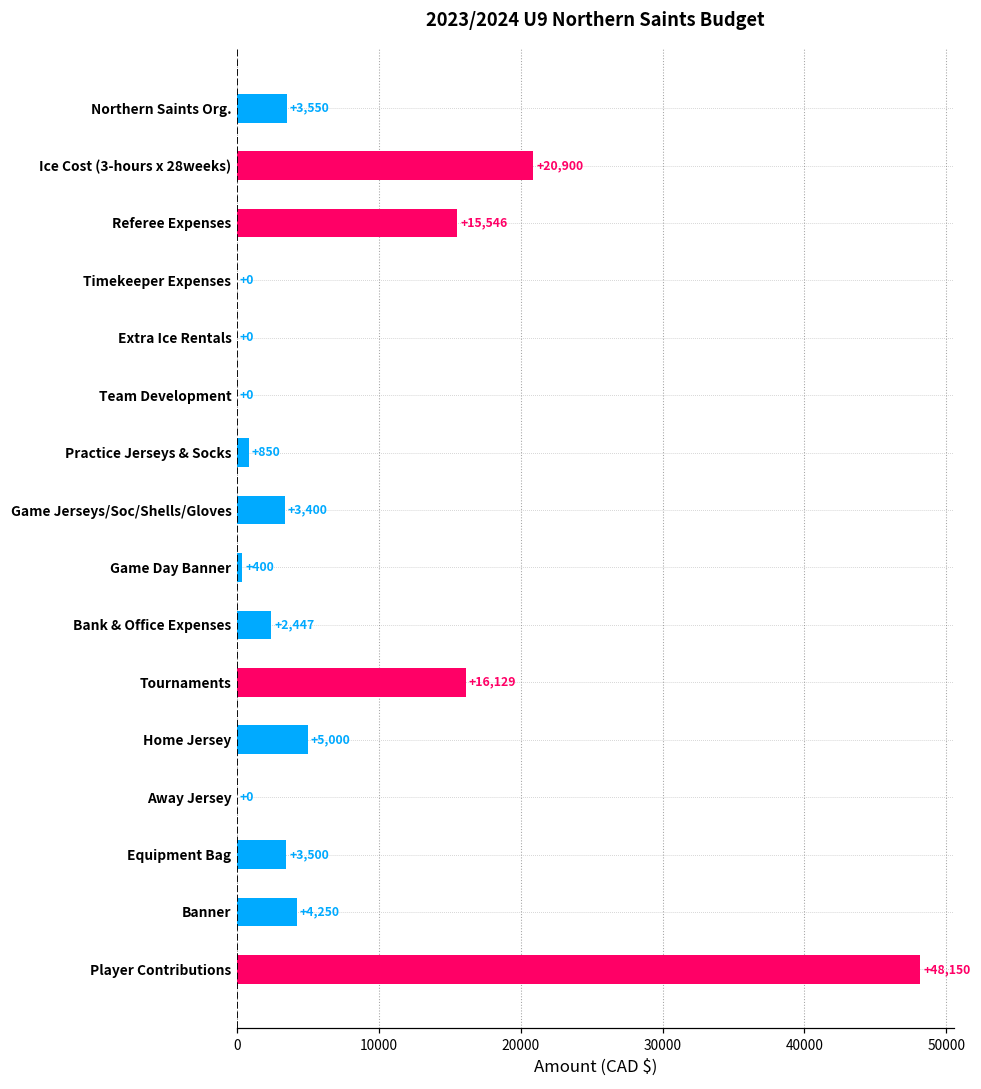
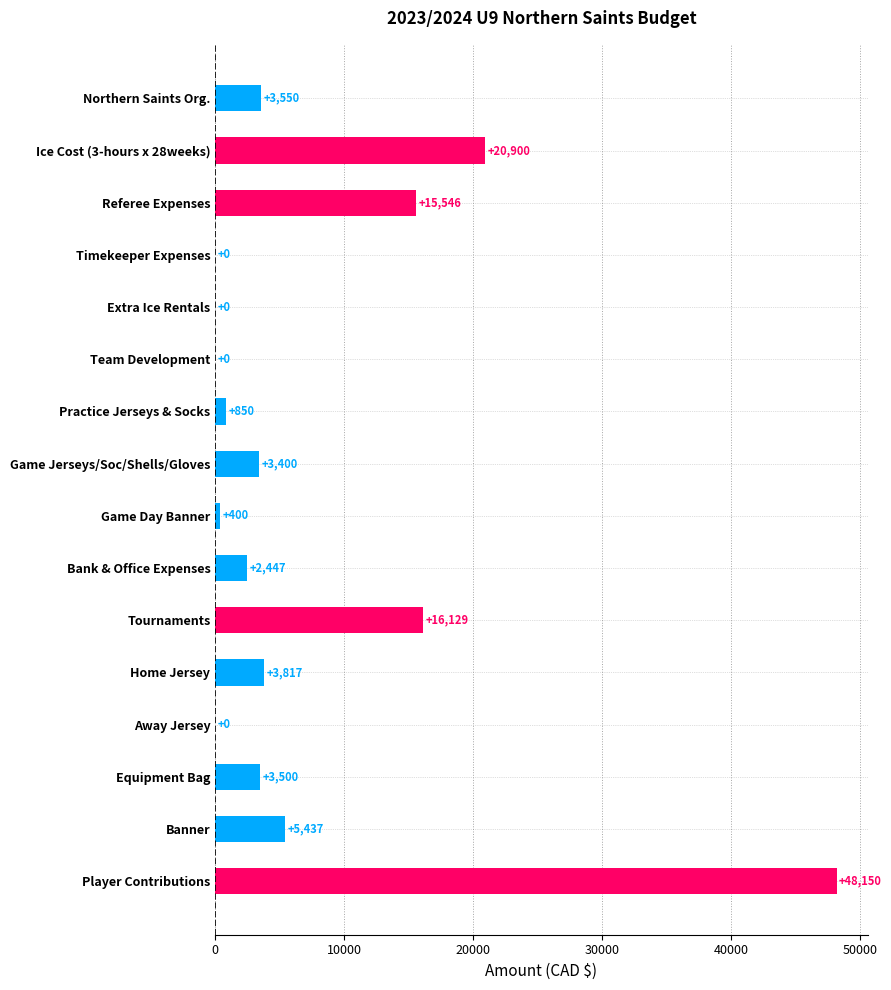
Home Jersey: +5,000 -> +3,817
Banner: +4,250 -> +5,437
